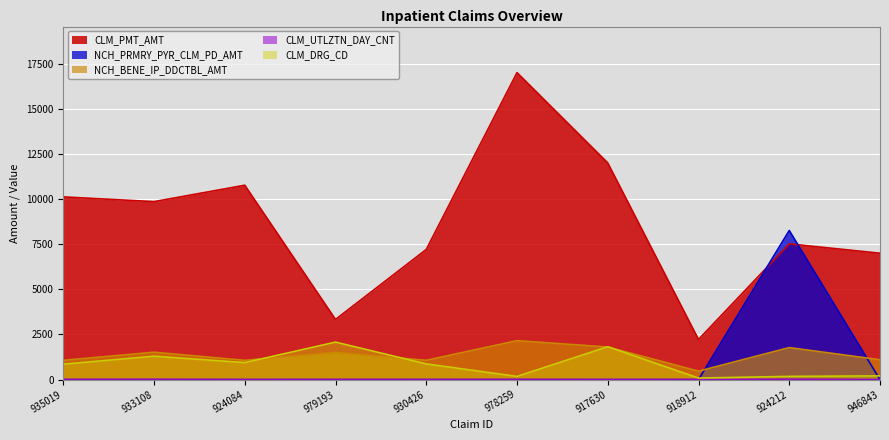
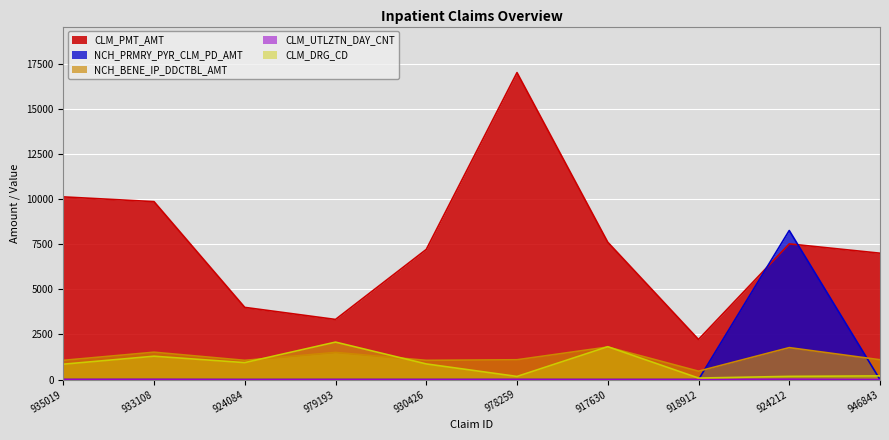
CLM_PMT_AMT, 924084: 10800 -> 4000
NCH_BENE_IP_DDCTBL_AMT, 978259: 2200 -> 1100
CLM_PMT_AMT, 917630: 12000 -> 7600
